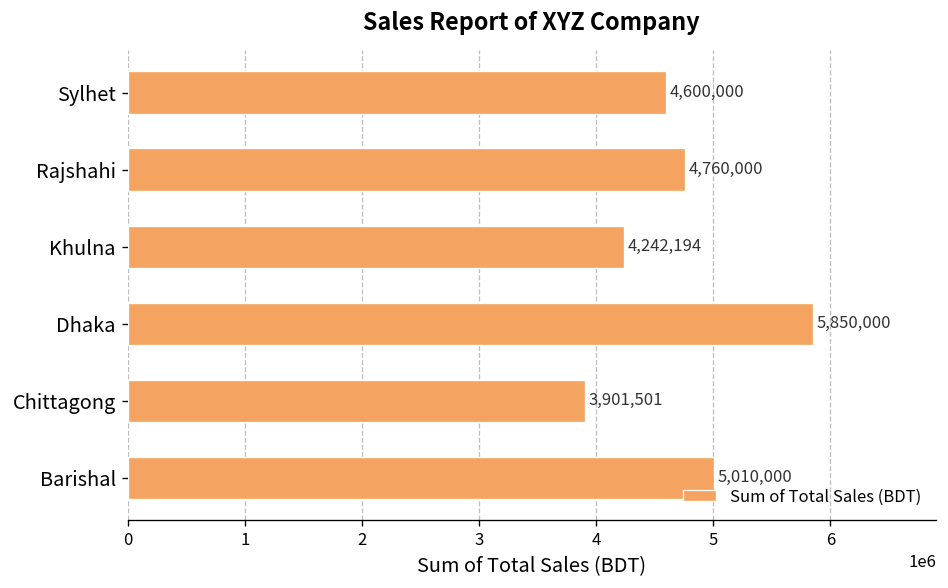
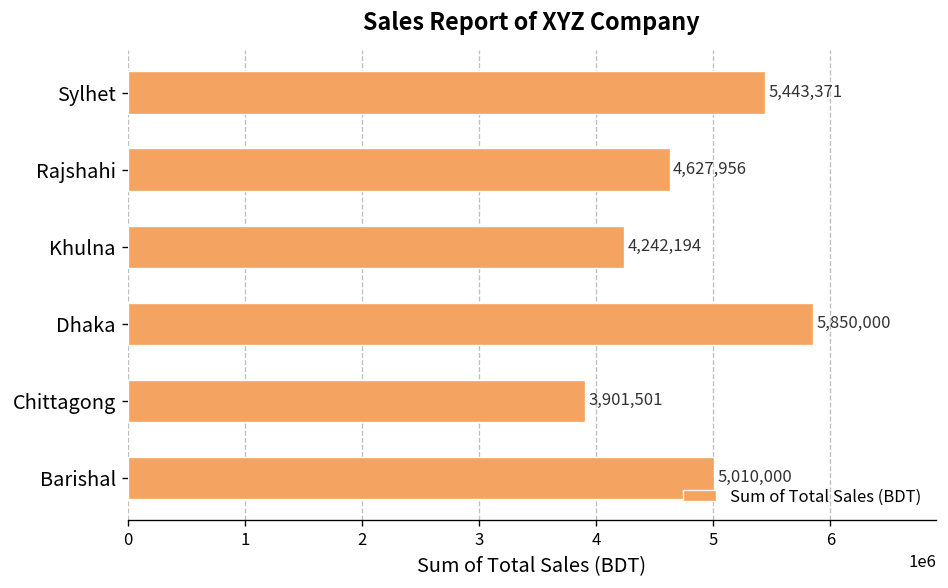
Sylhet: 4,600,000 -> 5,443,371
Rajshahi: 4,760,000 -> 4,627,956
